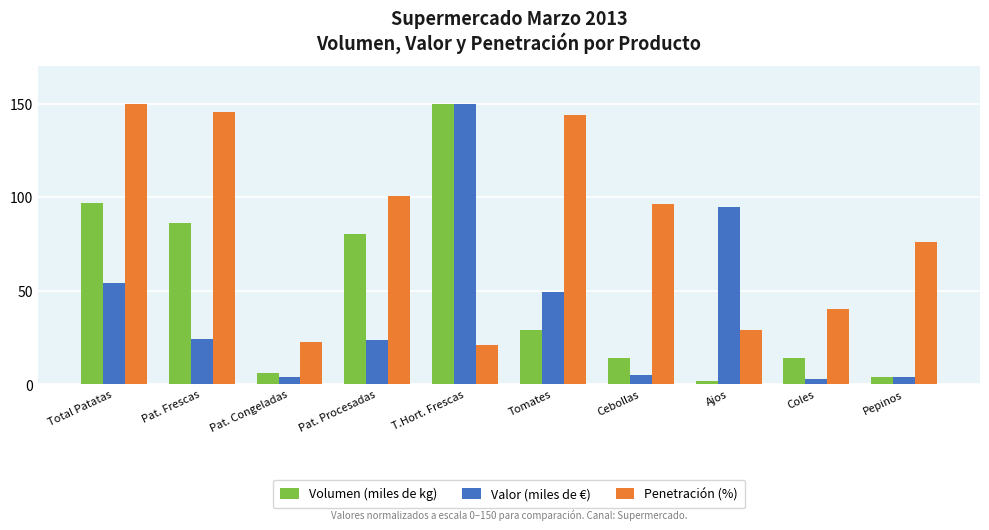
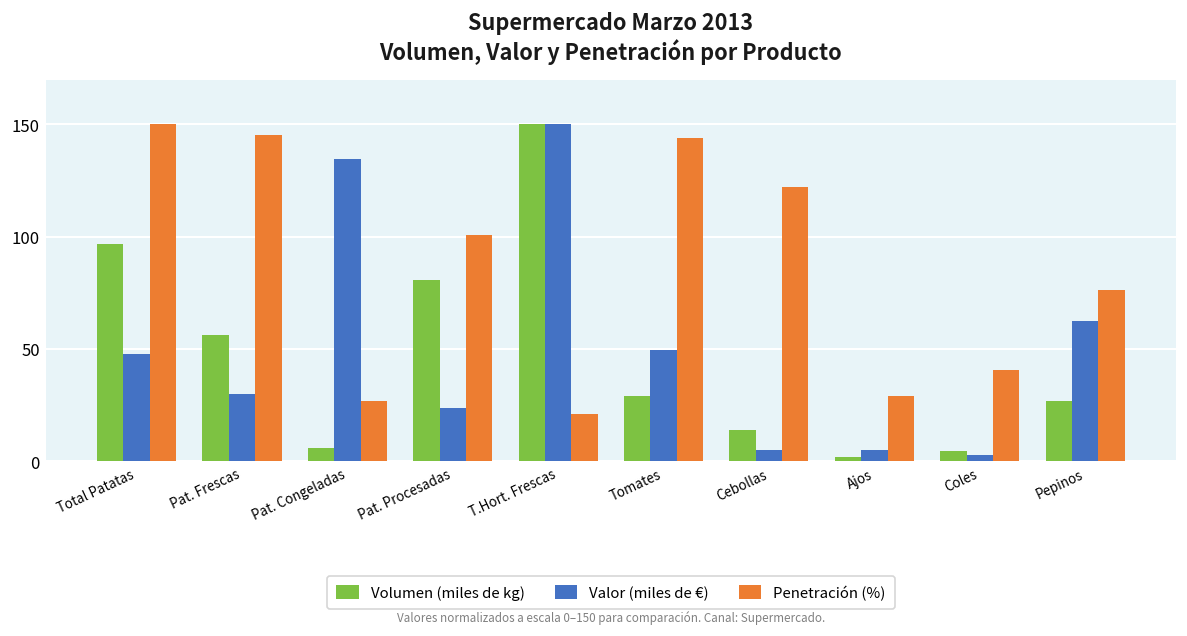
Valor (miles de €), Total Patatas: 54 -> 48
Volumen (miles de kg), Pat. Frescas: 86 -> 56
Valor (miles de €), Pat. Frescas: 24 -> 30
Valor (miles de €), Pat. Congeladas: 4 -> 135
Penetración (%), Pat. Congeladas: 22 -> 27
Penetración (%), Cebollas: 96 -> 122
Valor (miles de €), Ajos: 95 -> 5
Volumen (miles de kg), Coles: 14 -> 5
Volumen (miles de kg), Pepinos: 4 -> 27
Valor (miles de €), Pepinos: 4 -> 63
